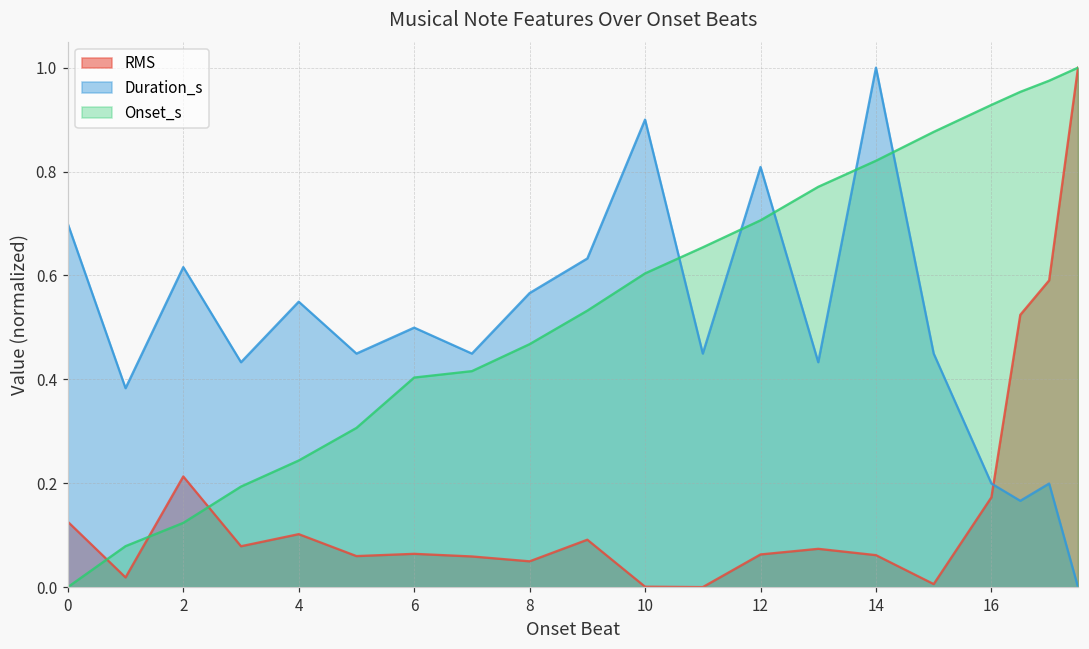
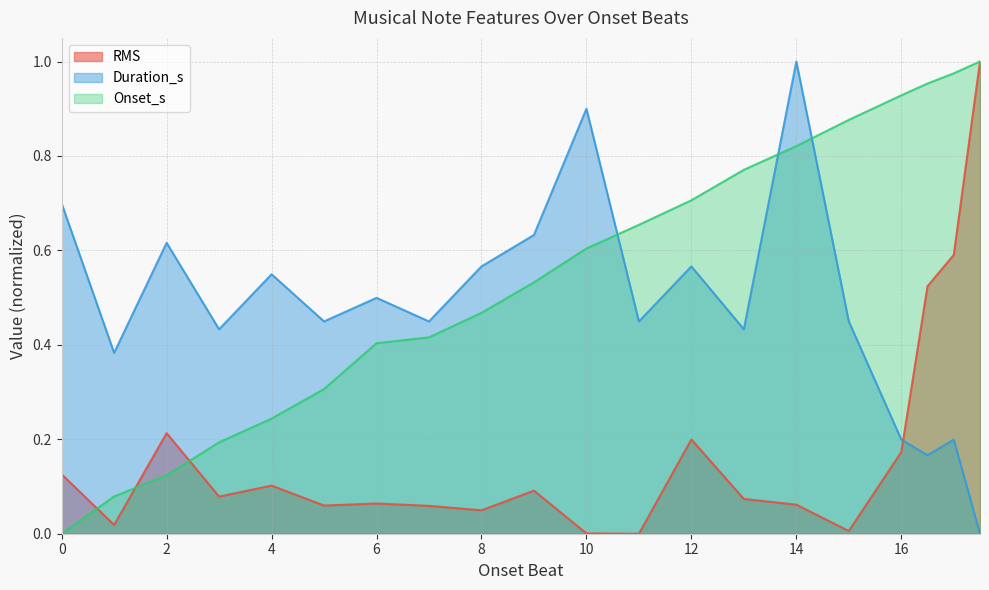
RMS, 12: 0.06 -> 0.20
Duration_s, 12: 0.81 -> 0.57
